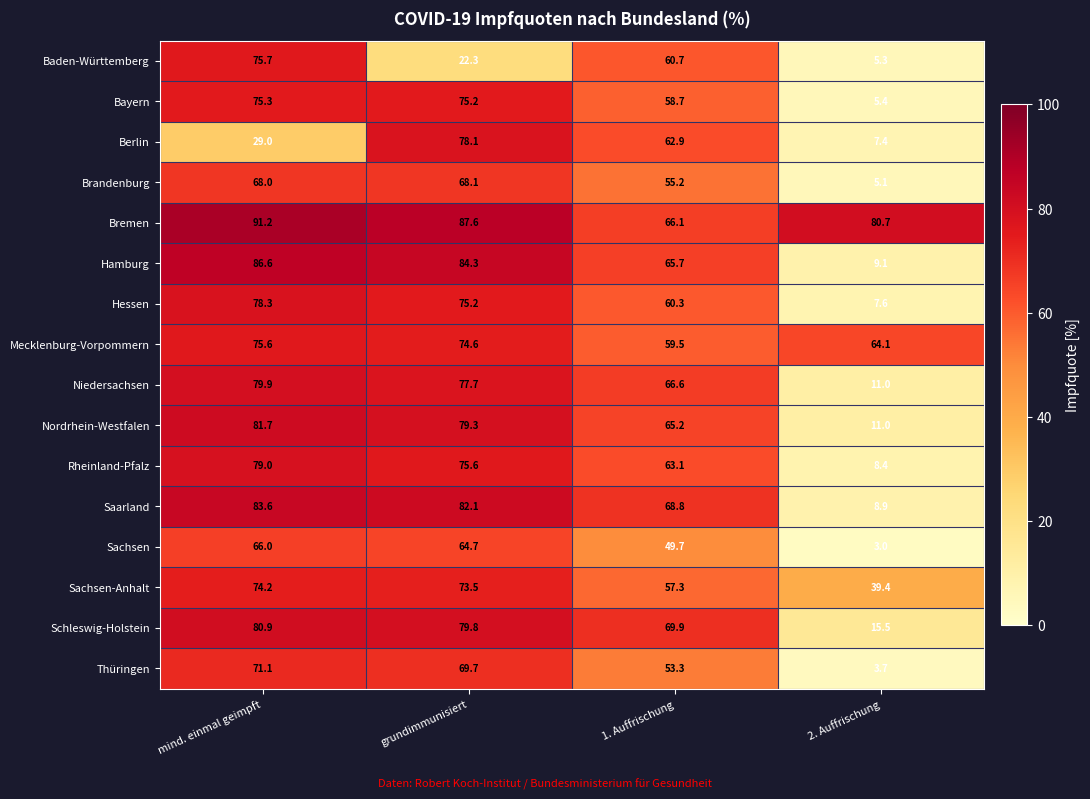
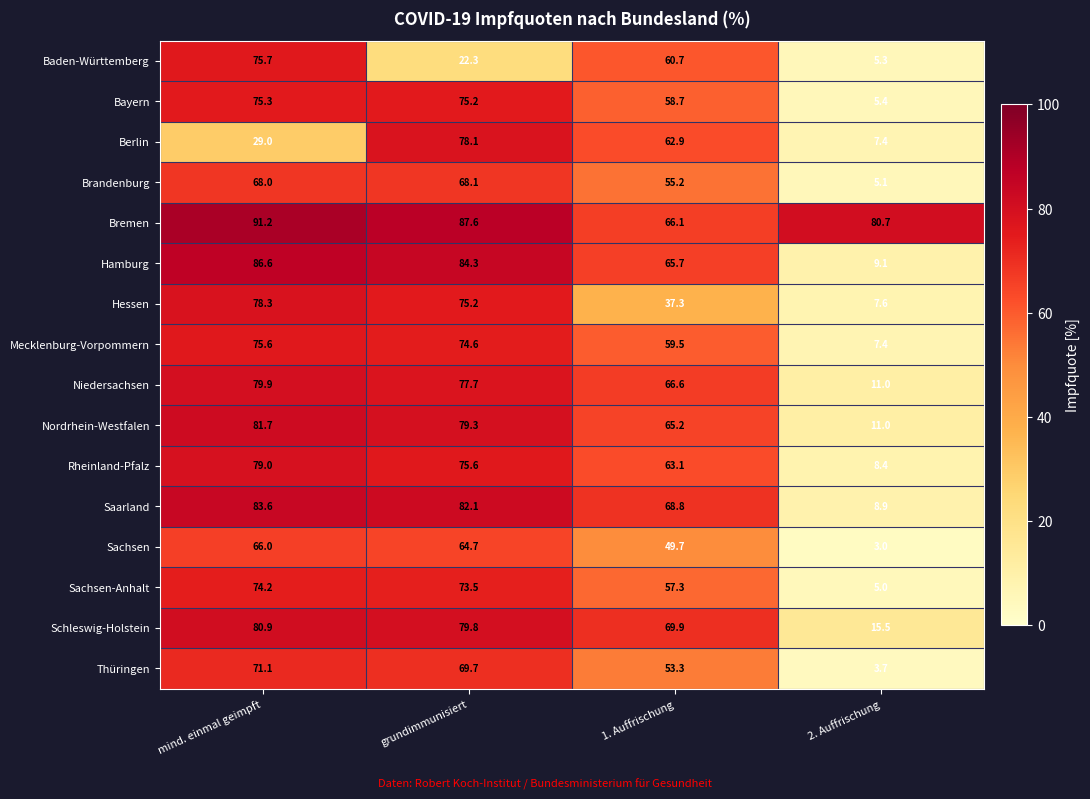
Hessen, 1. Auffrischung: 60.3 -> 37.3
Mecklenburg-Vorpommern, 2. Auffrischung: 64.1 -> 7.4
Sachsen-Anhalt, 2. Auffrischung: 39.4 -> 5.0
